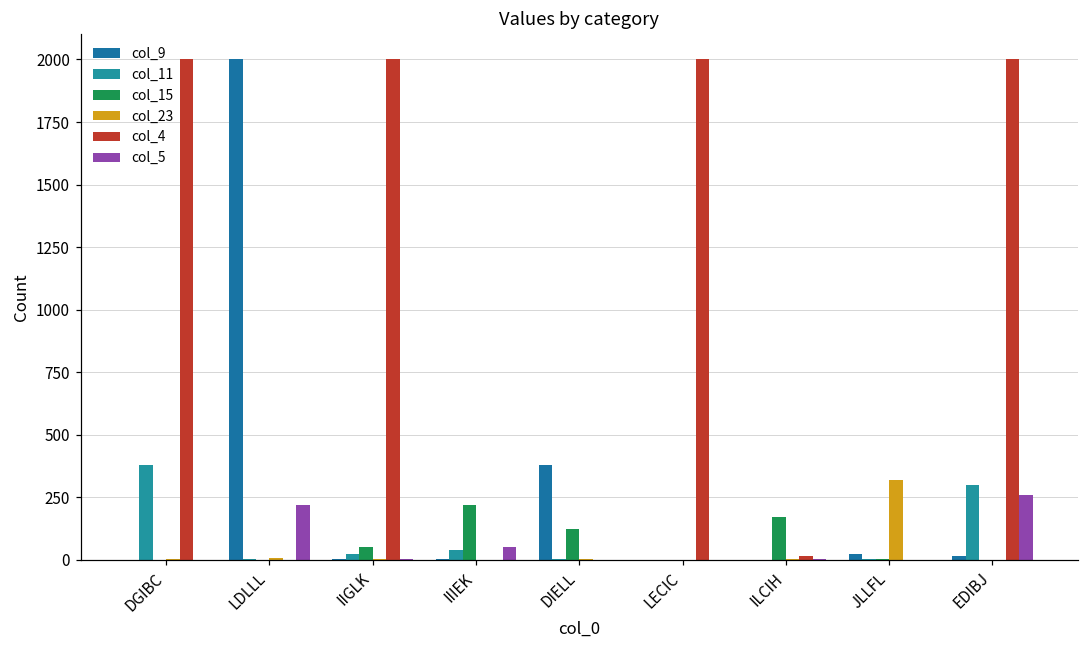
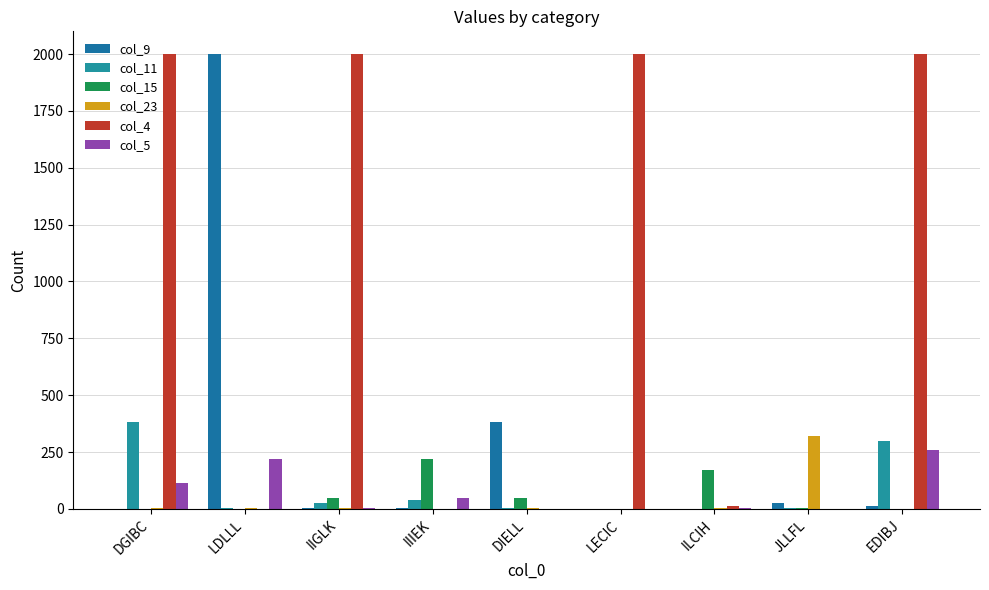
col_5, DGIBC: 0 -> 110
col_15, DIELL: 120 -> 50
